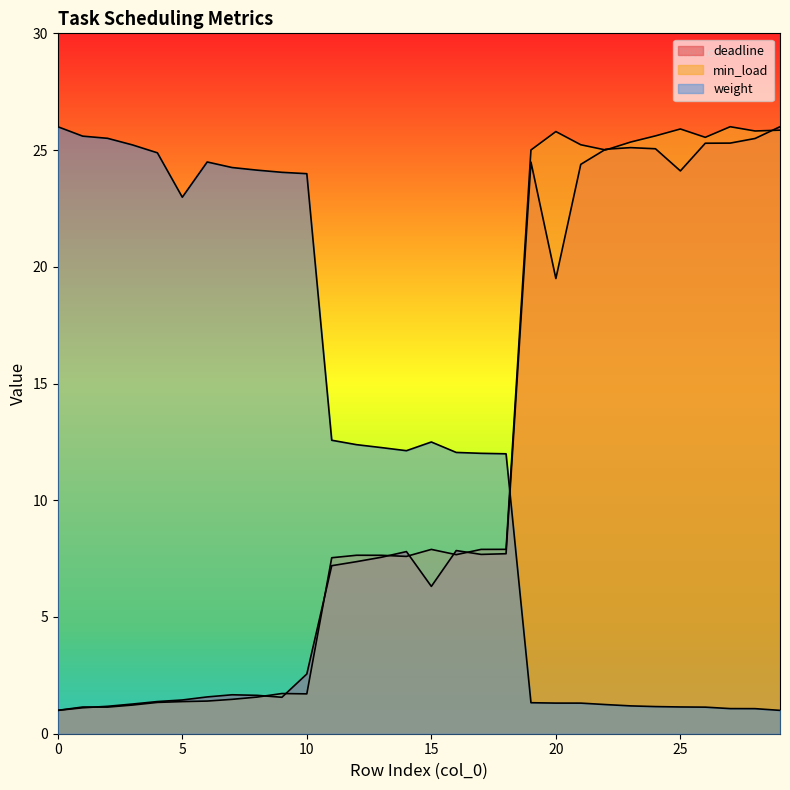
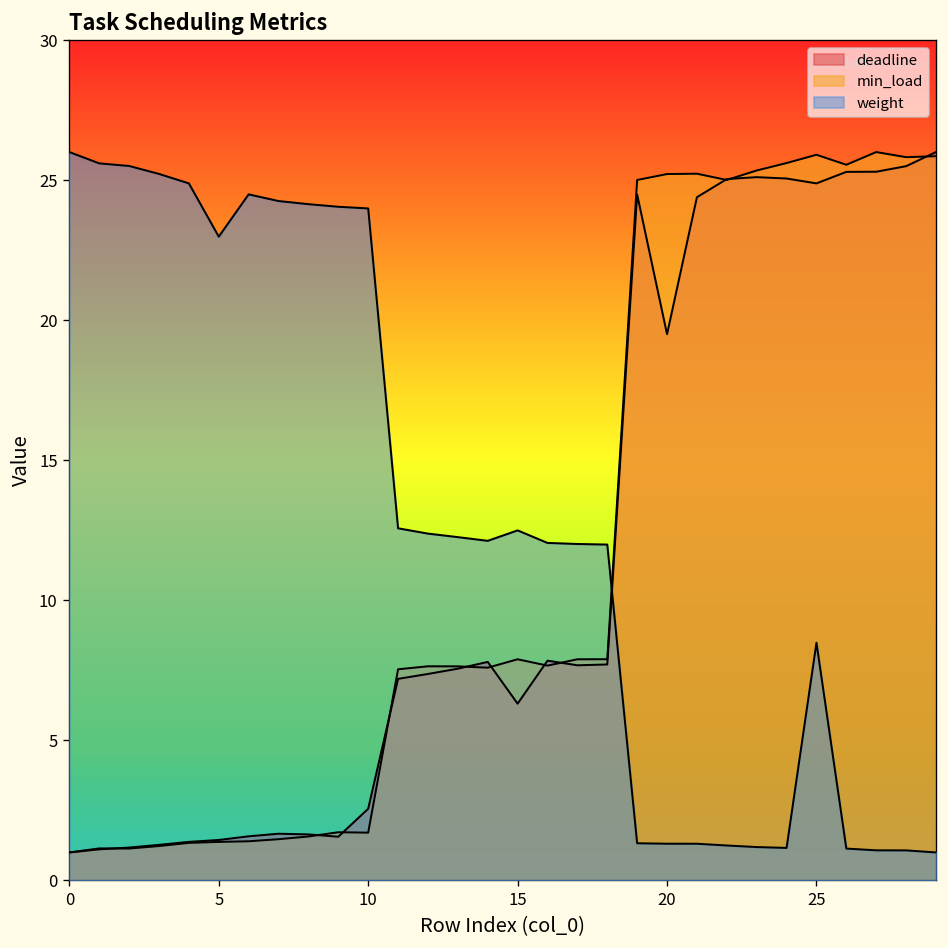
min_load, 20: 25.8 -> 25.2
deadline, 25: 24.1 -> 24.9
weight, 25: 1.1 -> 8.5
